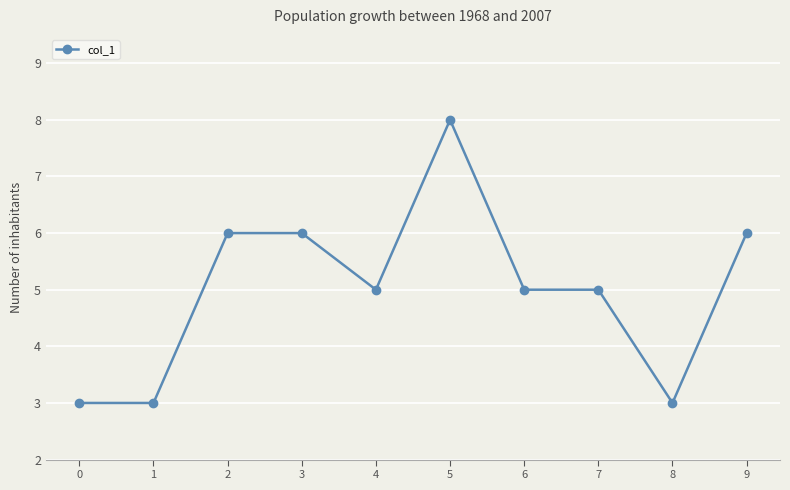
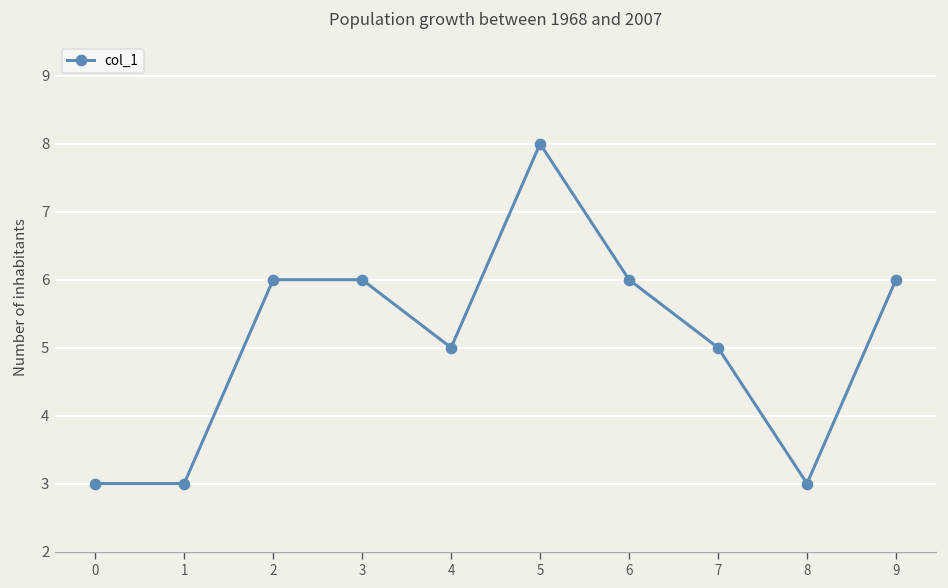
6: 5 -> 6
